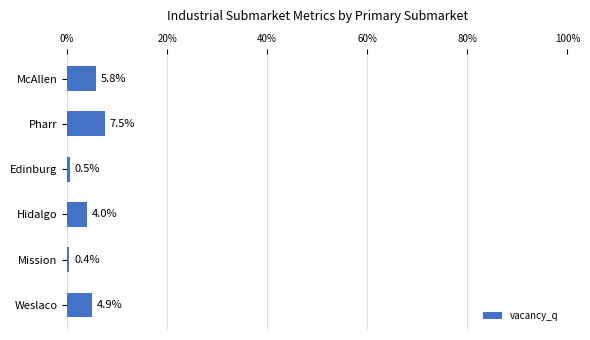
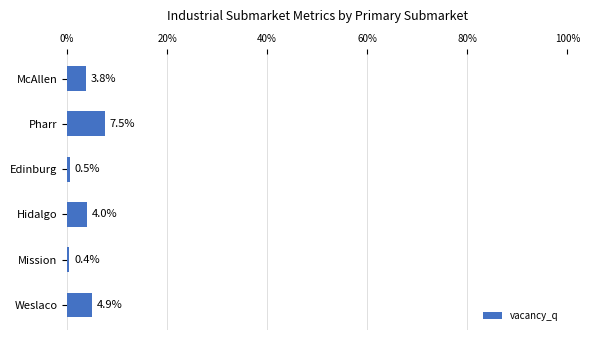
McAllen: 5.8% -> 3.8%
